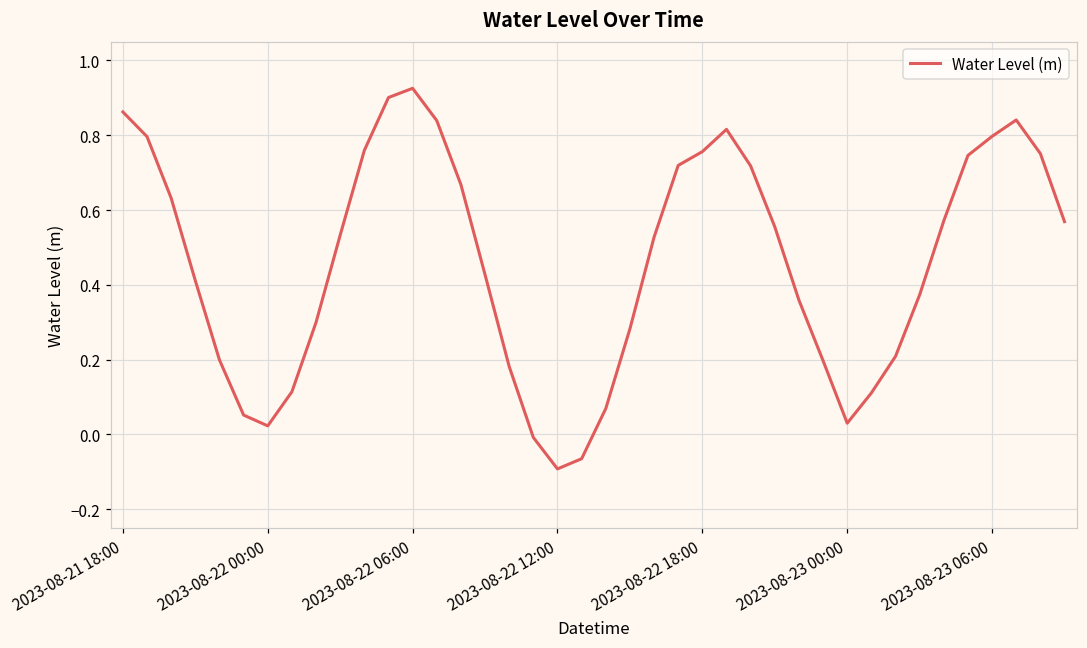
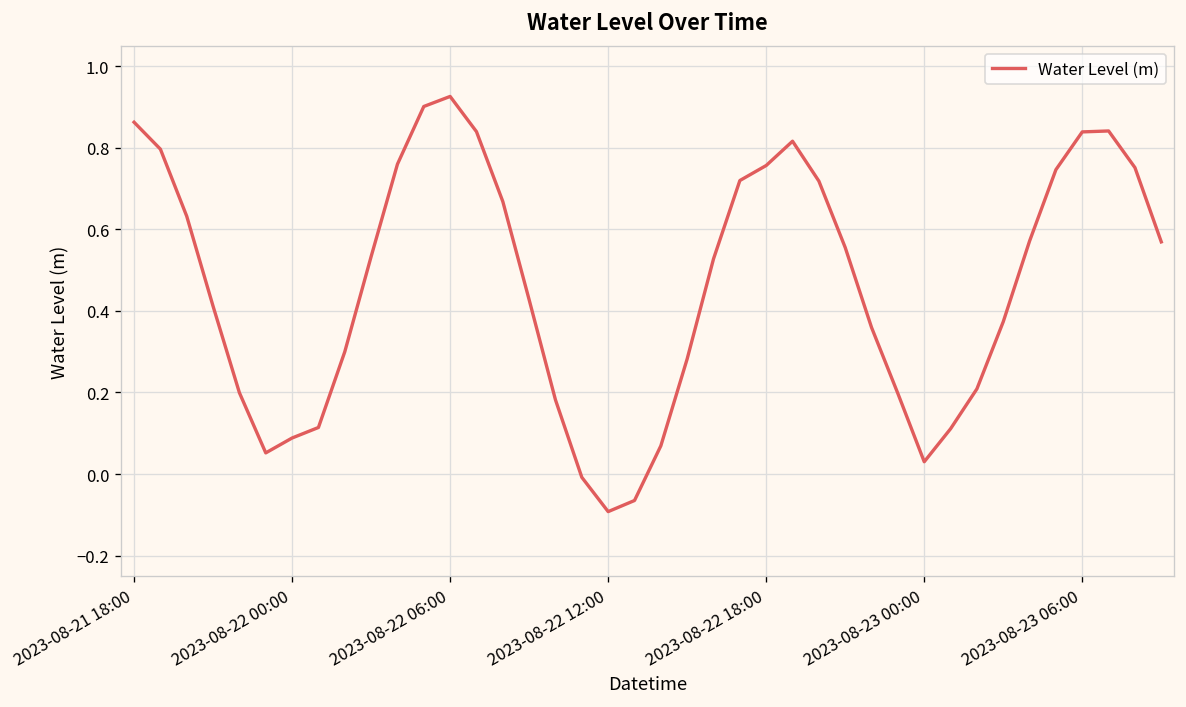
2023-08-22 00:00: 0.02 -> 0.09
2023-08-23 06:00: 0.80 -> 0.84
